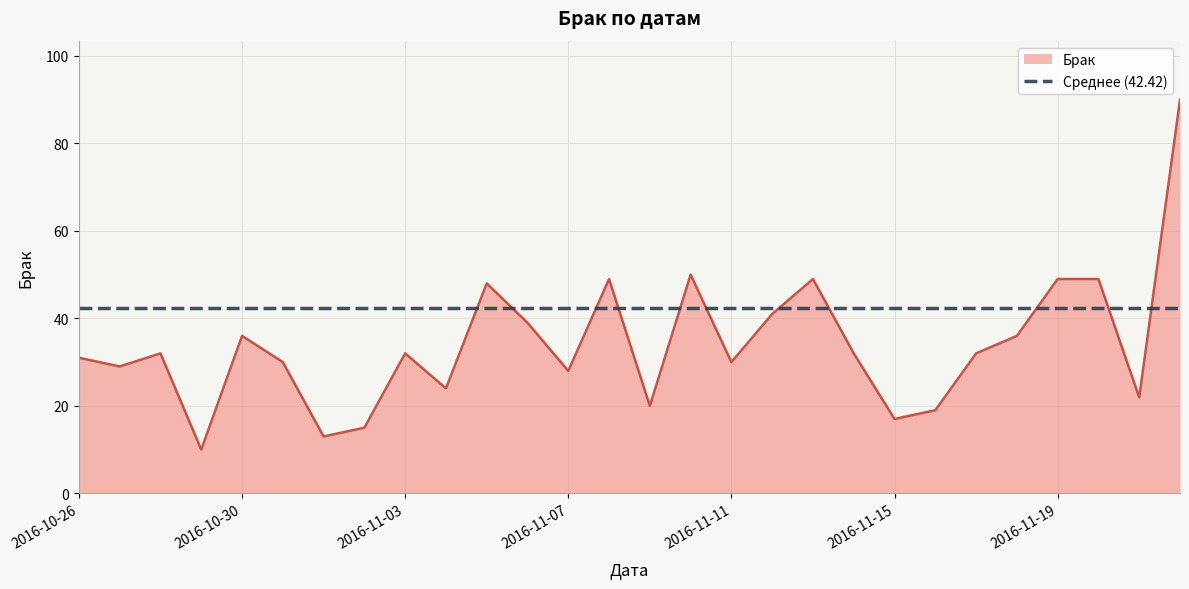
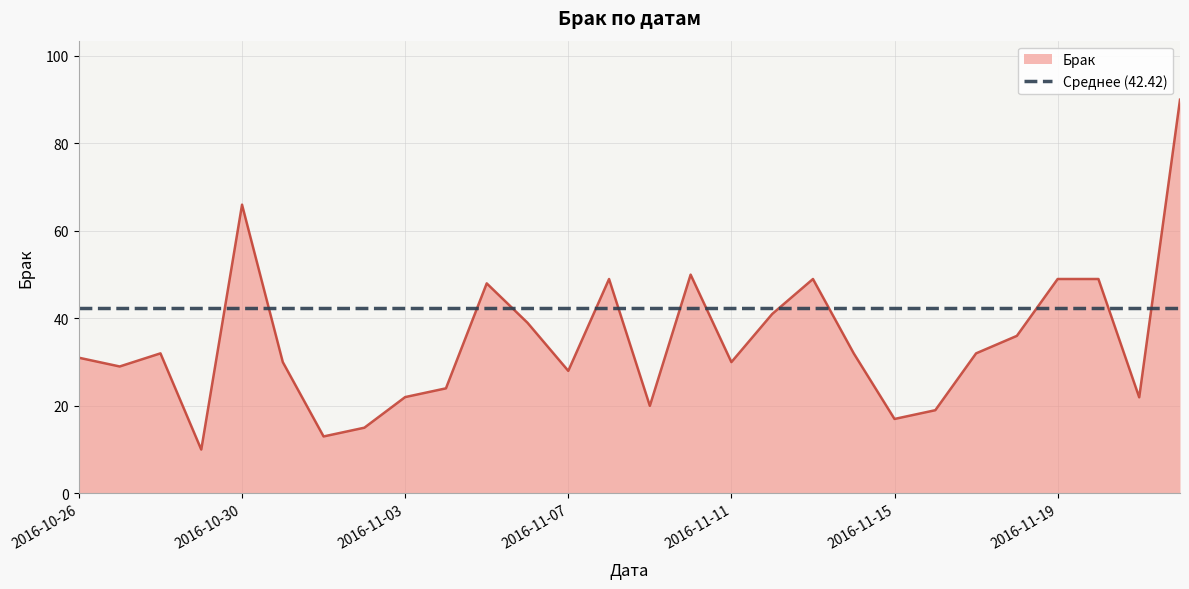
2016-10-30: 36 -> 66
2016-11-03: 32 -> 22
